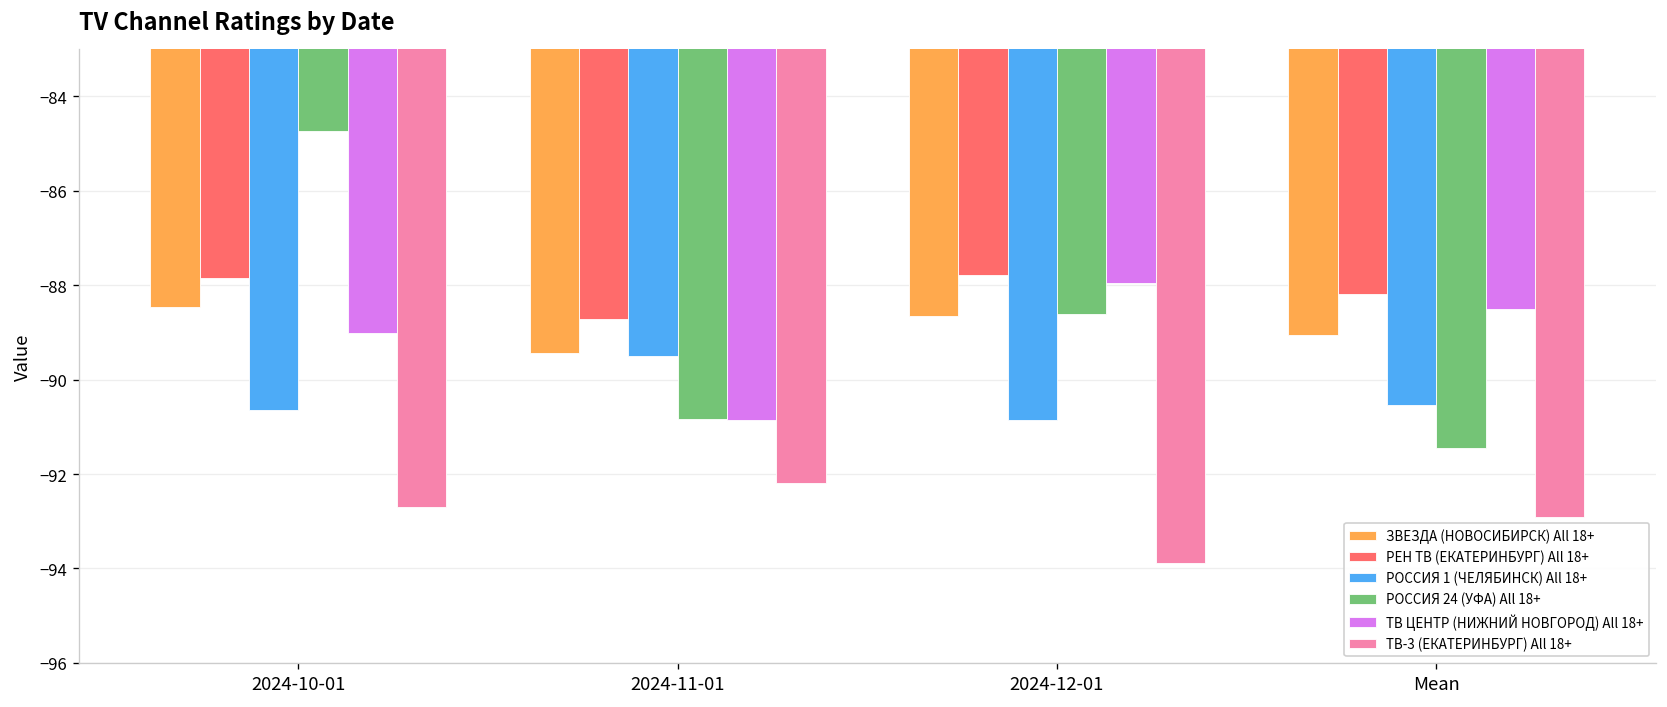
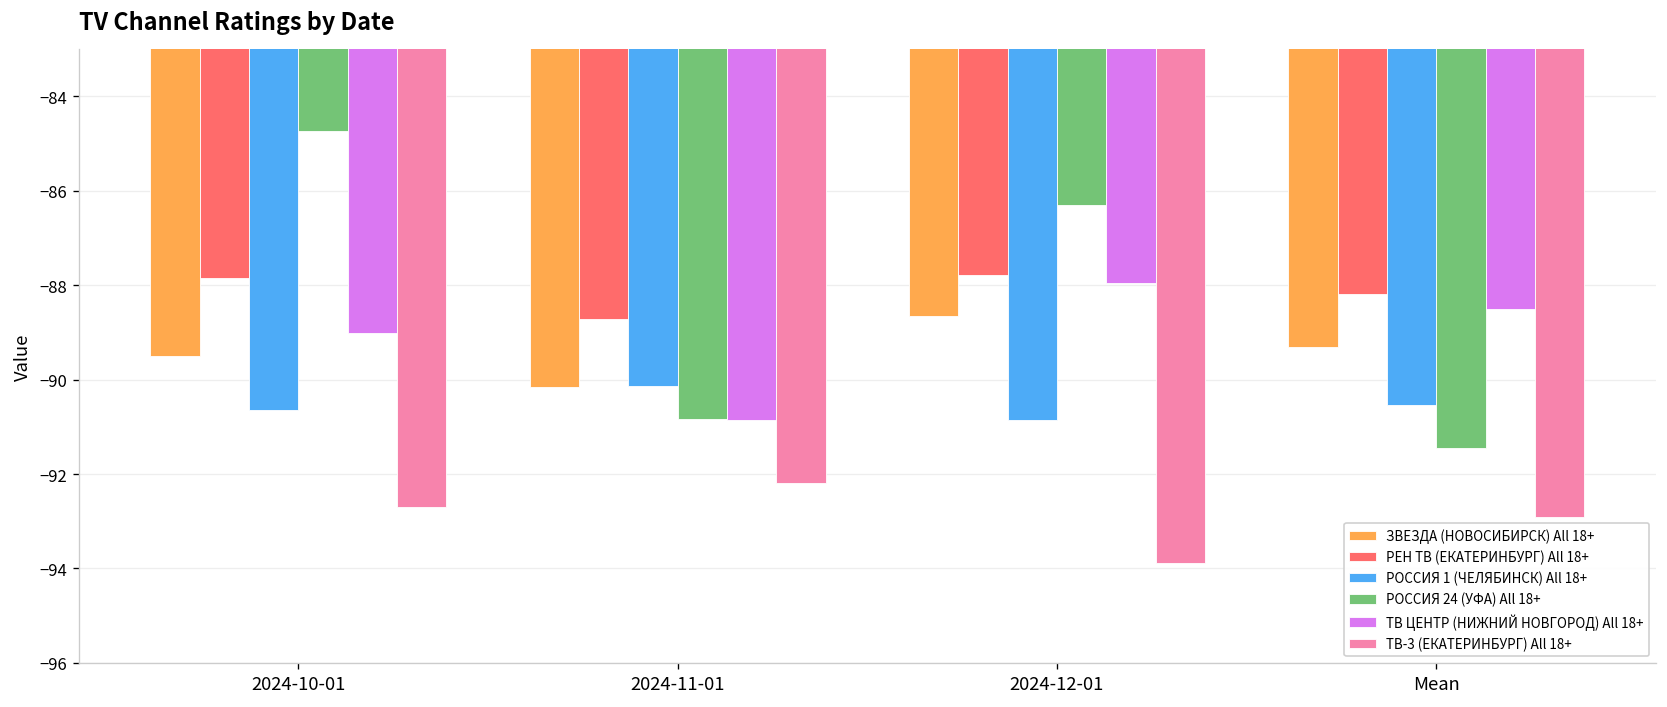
ЗВЕЗДА (НОВОСИБИРСК) All 18+, 2024-10-01: -88.5 -> -89.5
ЗВЕЗДА (НОВОСИБИРСК) All 18+, 2024-11-01: -89.4 -> -90.2
РОССИЯ 1 (ЧЕЛЯБИНСК) All 18+, 2024-11-01: -89.5 -> -90.1
РОССИЯ 24 (УФА) All 18+, 2024-12-01: -88.6 -> -86.3
ЗВЕЗДА (НОВОСИБИРСК) All 18+, Mean: -89.1 -> -89.3
